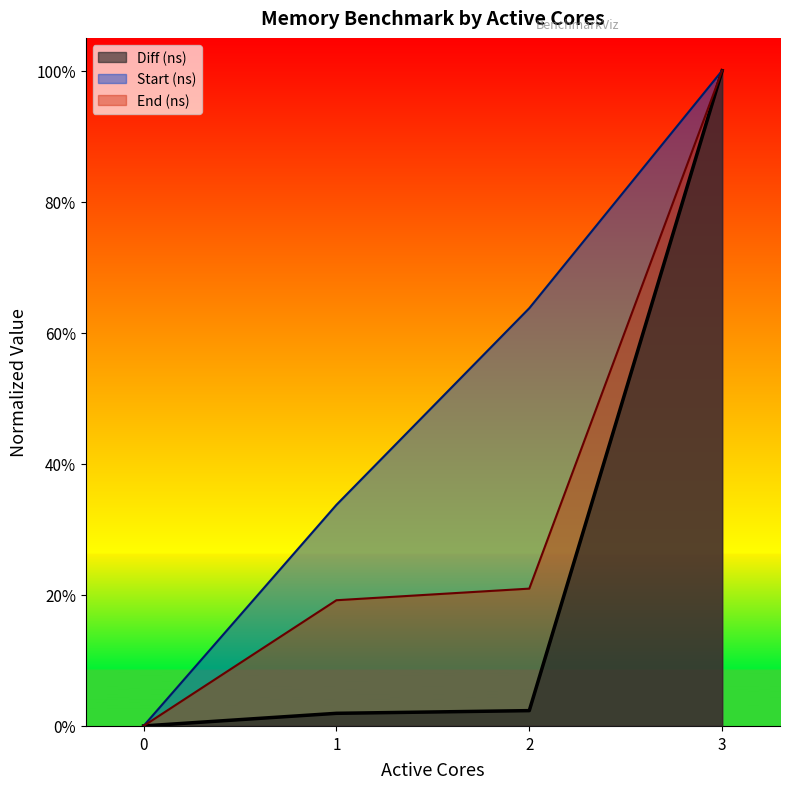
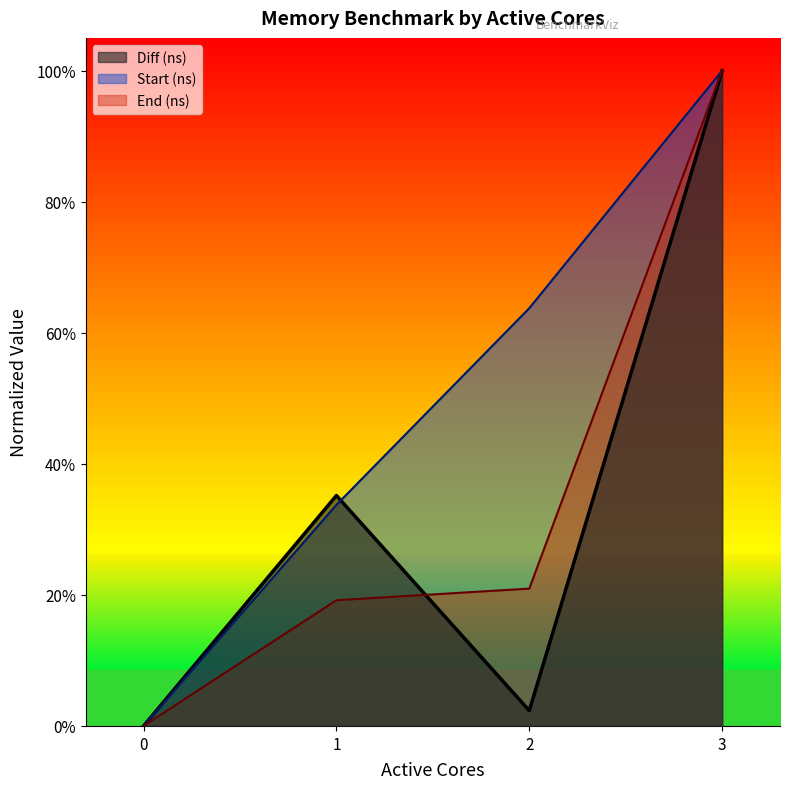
Diff (ns), 1: 2% -> 35%
